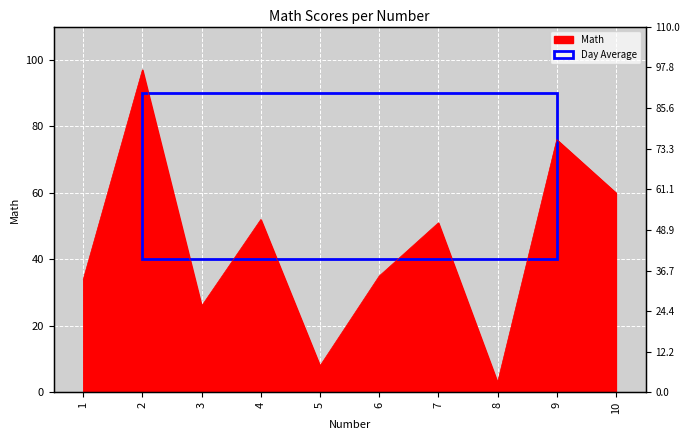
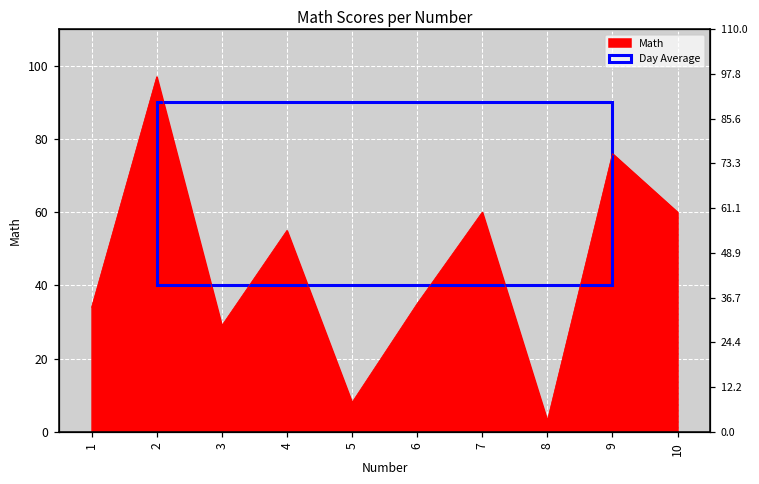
3: 26 -> 29
4: 52 -> 55
7: 51 -> 60
